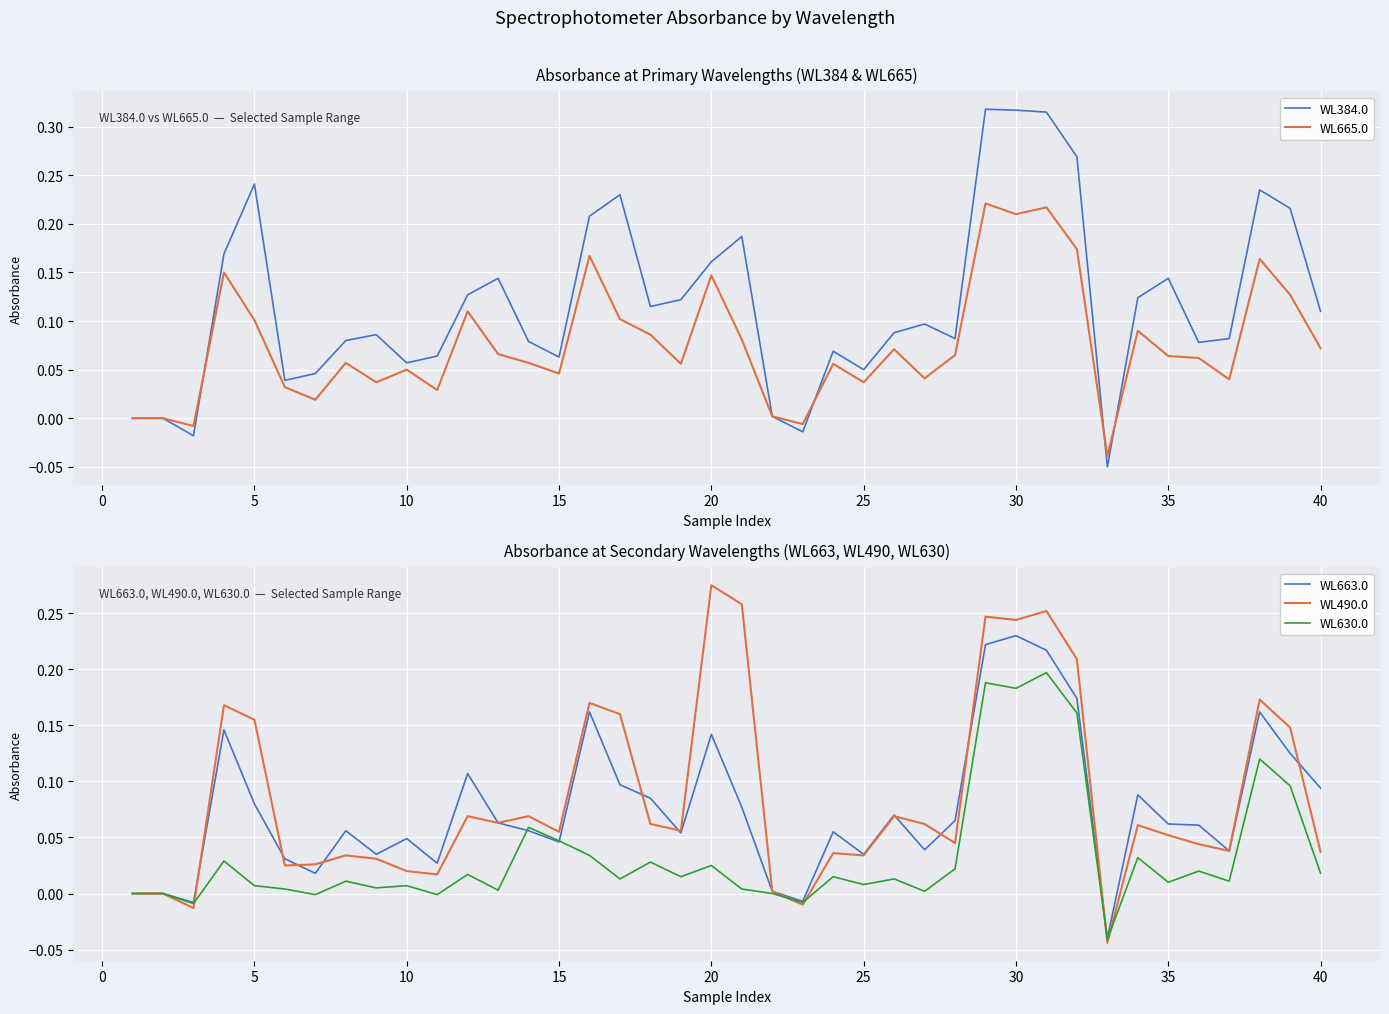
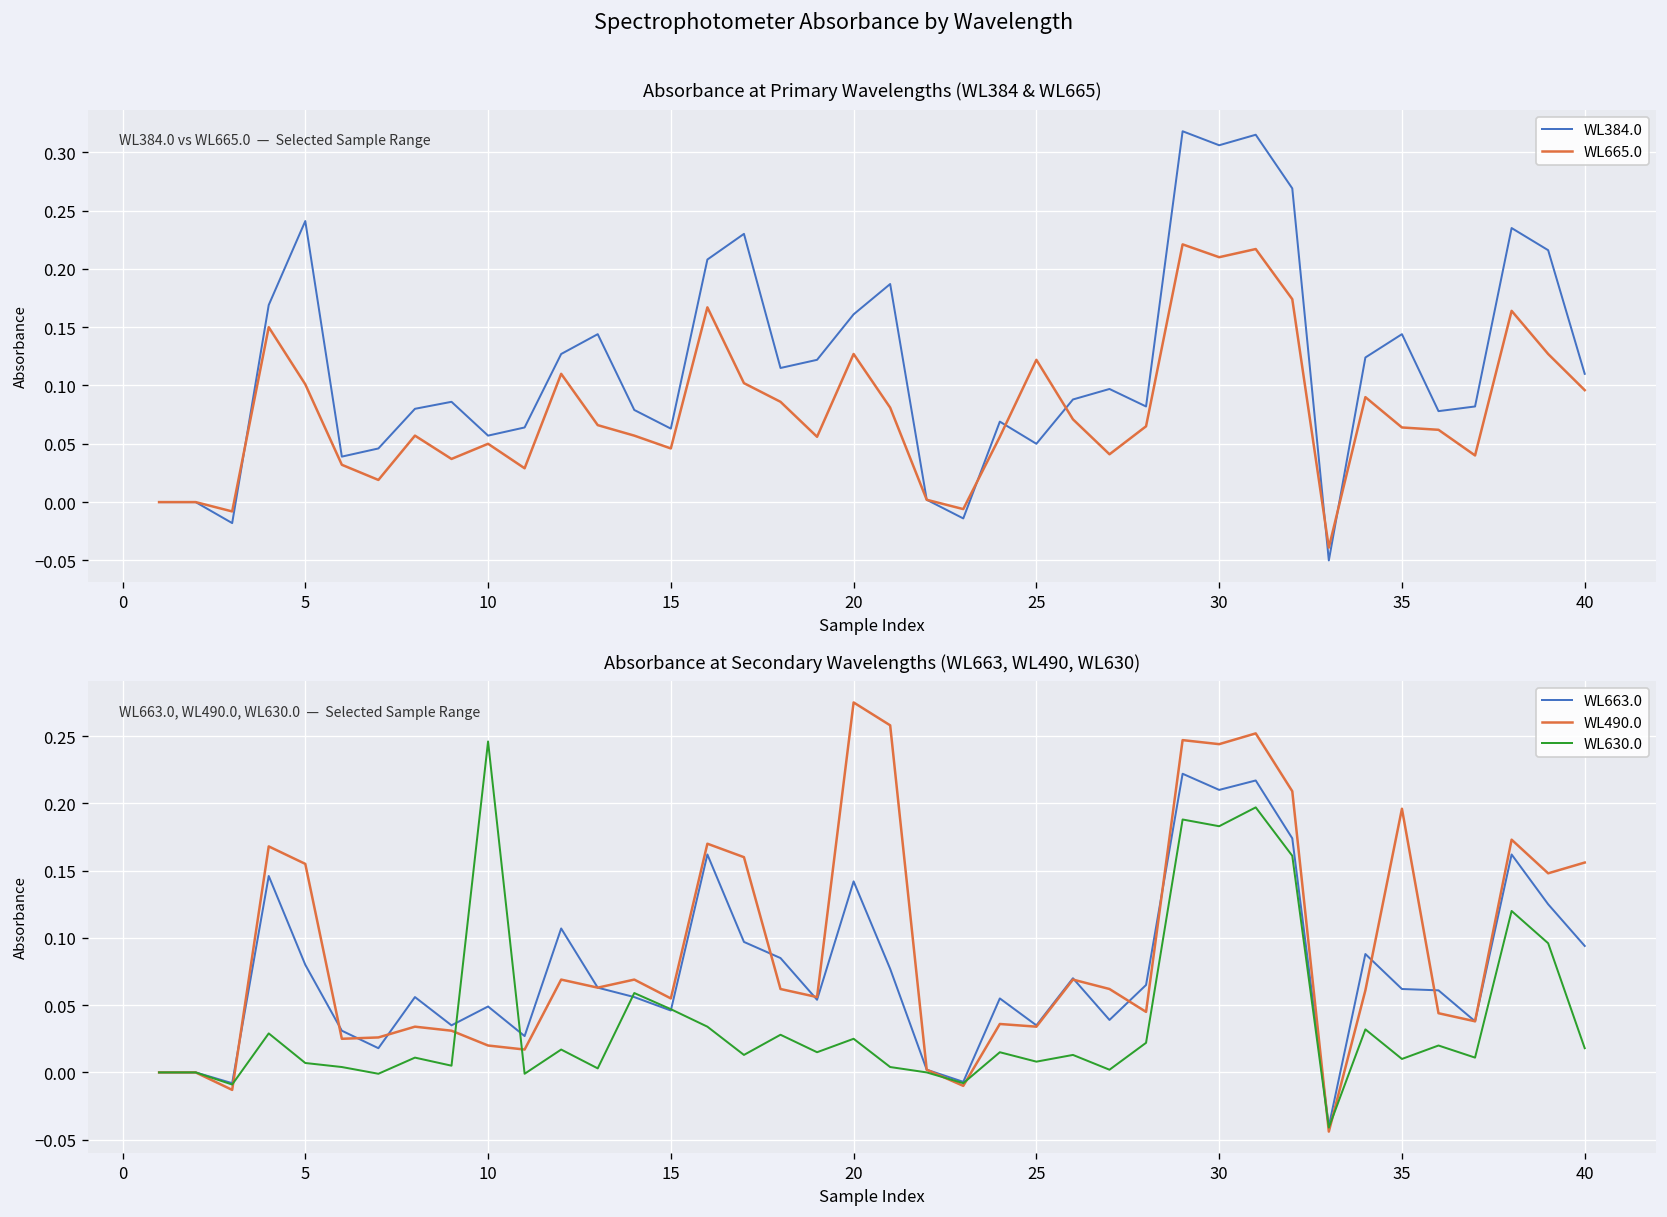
Absorbance at Primary Wavelengths (WL384 & WL665), WL665.0, 20: 0.15 -> 0.13
Absorbance at Primary Wavelengths (WL384 & WL665), WL665.0, 25: 0.04 -> 0.12
Absorbance at Primary Wavelengths (WL384 & WL665), WL384.0, 30: 0.32 -> 0.31
Absorbance at Primary Wavelengths (WL384 & WL665), WL665.0, 40: 0.07 -> 0.10
Absorbance at Secondary Wavelengths (WL663, WL490, WL630), WL630.0, 10: 0.007 -> 0.246
Absorbance at Secondary Wavelengths (WL663, WL490, WL630), WL663.0, 30: 0.23 -> 0.21
Absorbance at Secondary Wavelengths (WL663, WL490, WL630), WL490.0, 35: 0.052 -> 0.196
Absorbance at Secondary Wavelengths (WL663, WL490, WL630), WL490.0, 40: 0.037 -> 0.156
